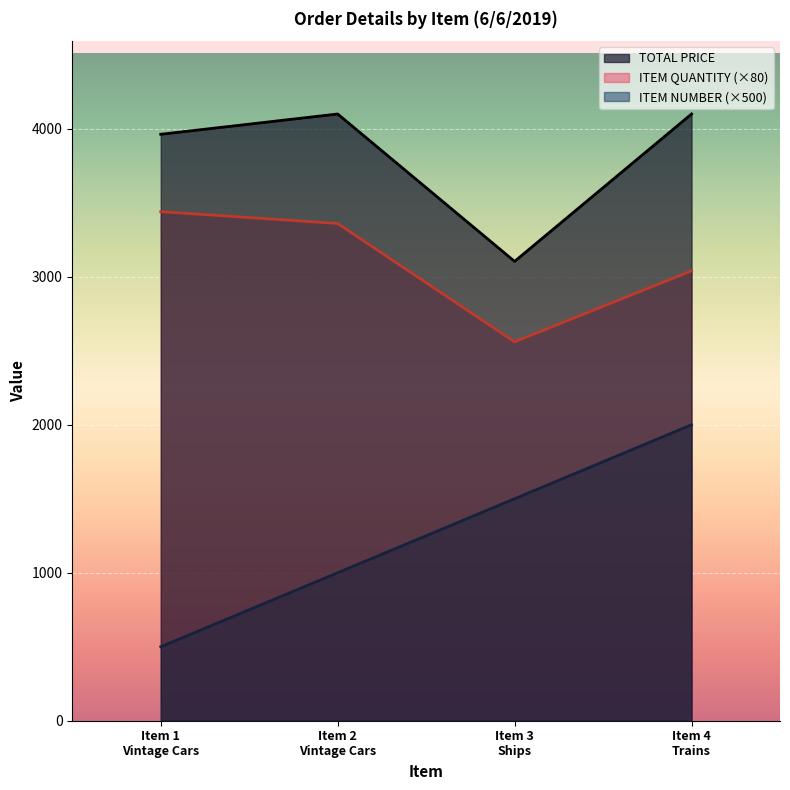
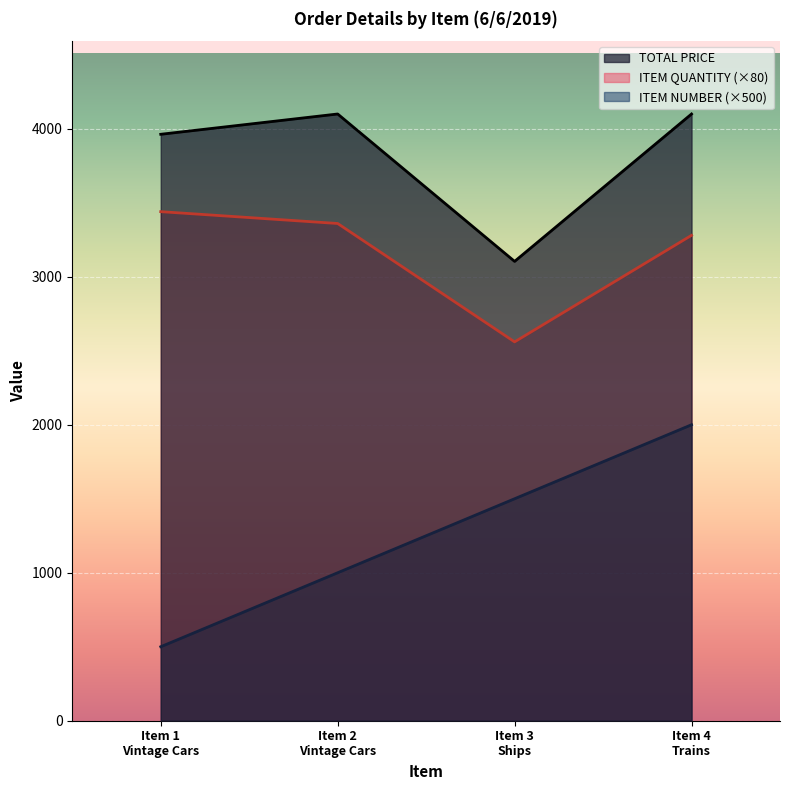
ITEM QUANTITY (×80), Item 4 Trains: 3040 -> 3280
